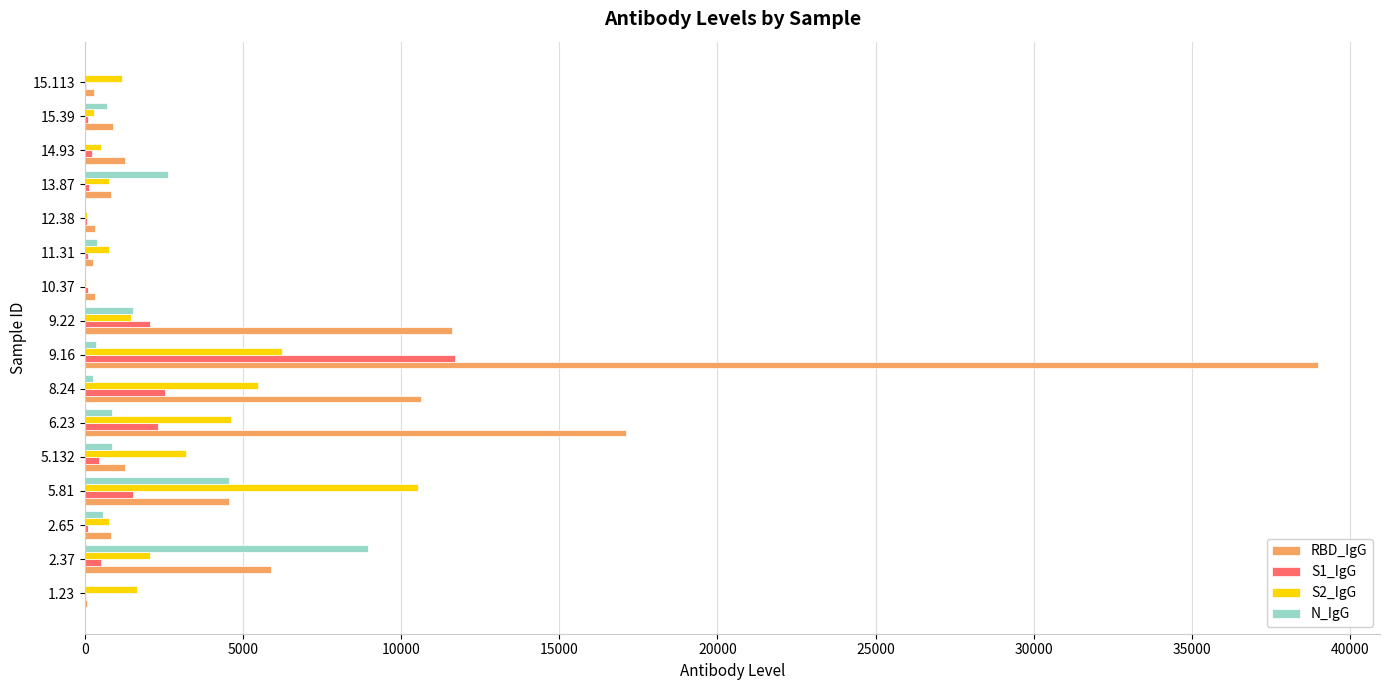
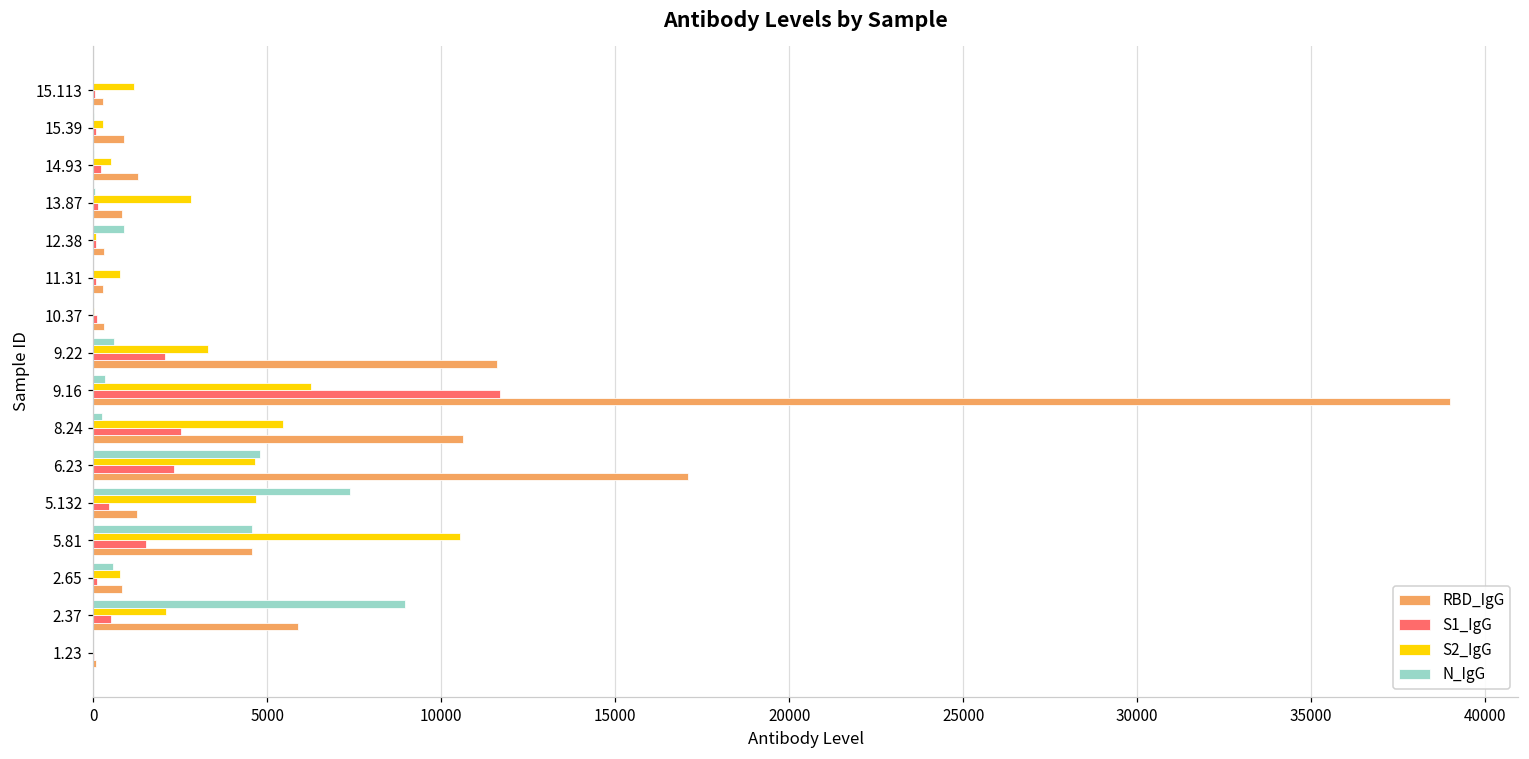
N_IgG, 15.39: 700 -> 0
N_IgG, 13.87: 2600 -> 0
S2_IgG, 13.87: 800 -> 2800
N_IgG, 12.38: 0 -> 900
N_IgG, 11.31: 400 -> 0
N_IgG, 9.22: 1500 -> 600
S2_IgG, 9.22: 1500 -> 3300
N_IgG, 6.23: 800 -> 4800
N_IgG, 5.132: 900 -> 7400
S2_IgG, 5.132: 3200 -> 4700
S2_IgG, 1.23: 1700 -> 0
